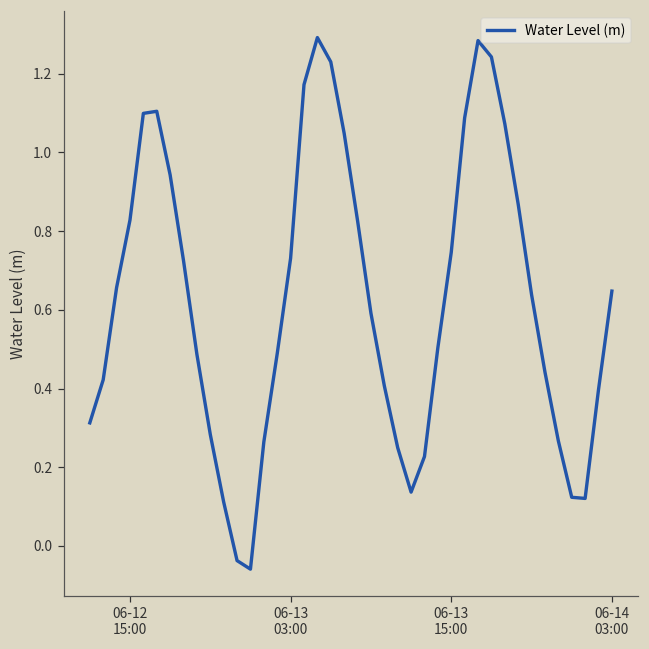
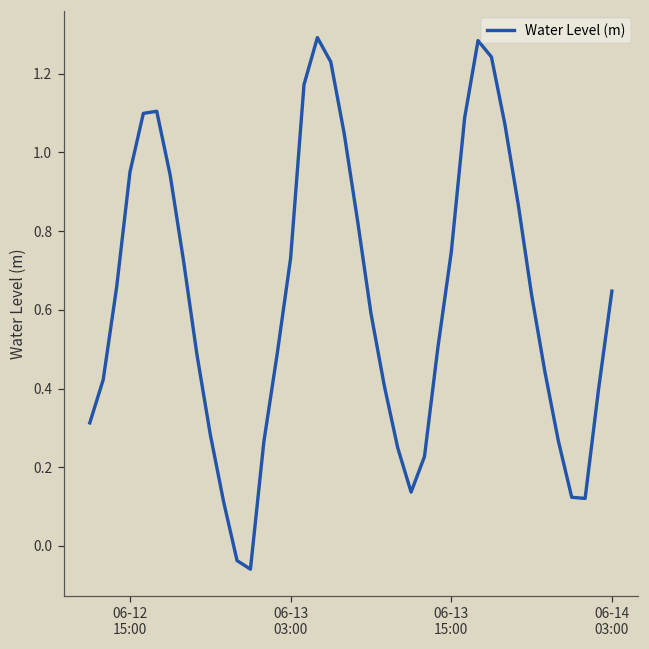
06-12 15:00: 0.83 -> 0.95
